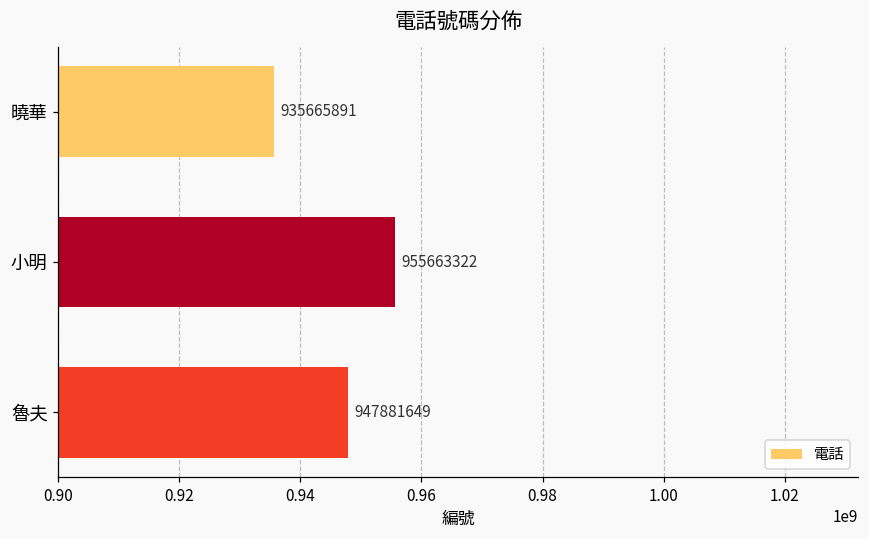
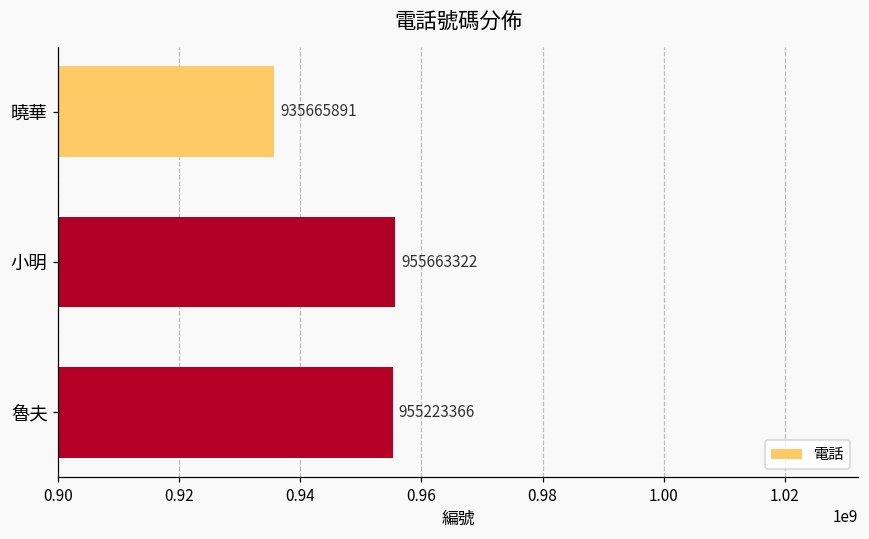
魯夫: 947881649 -> 955223366
